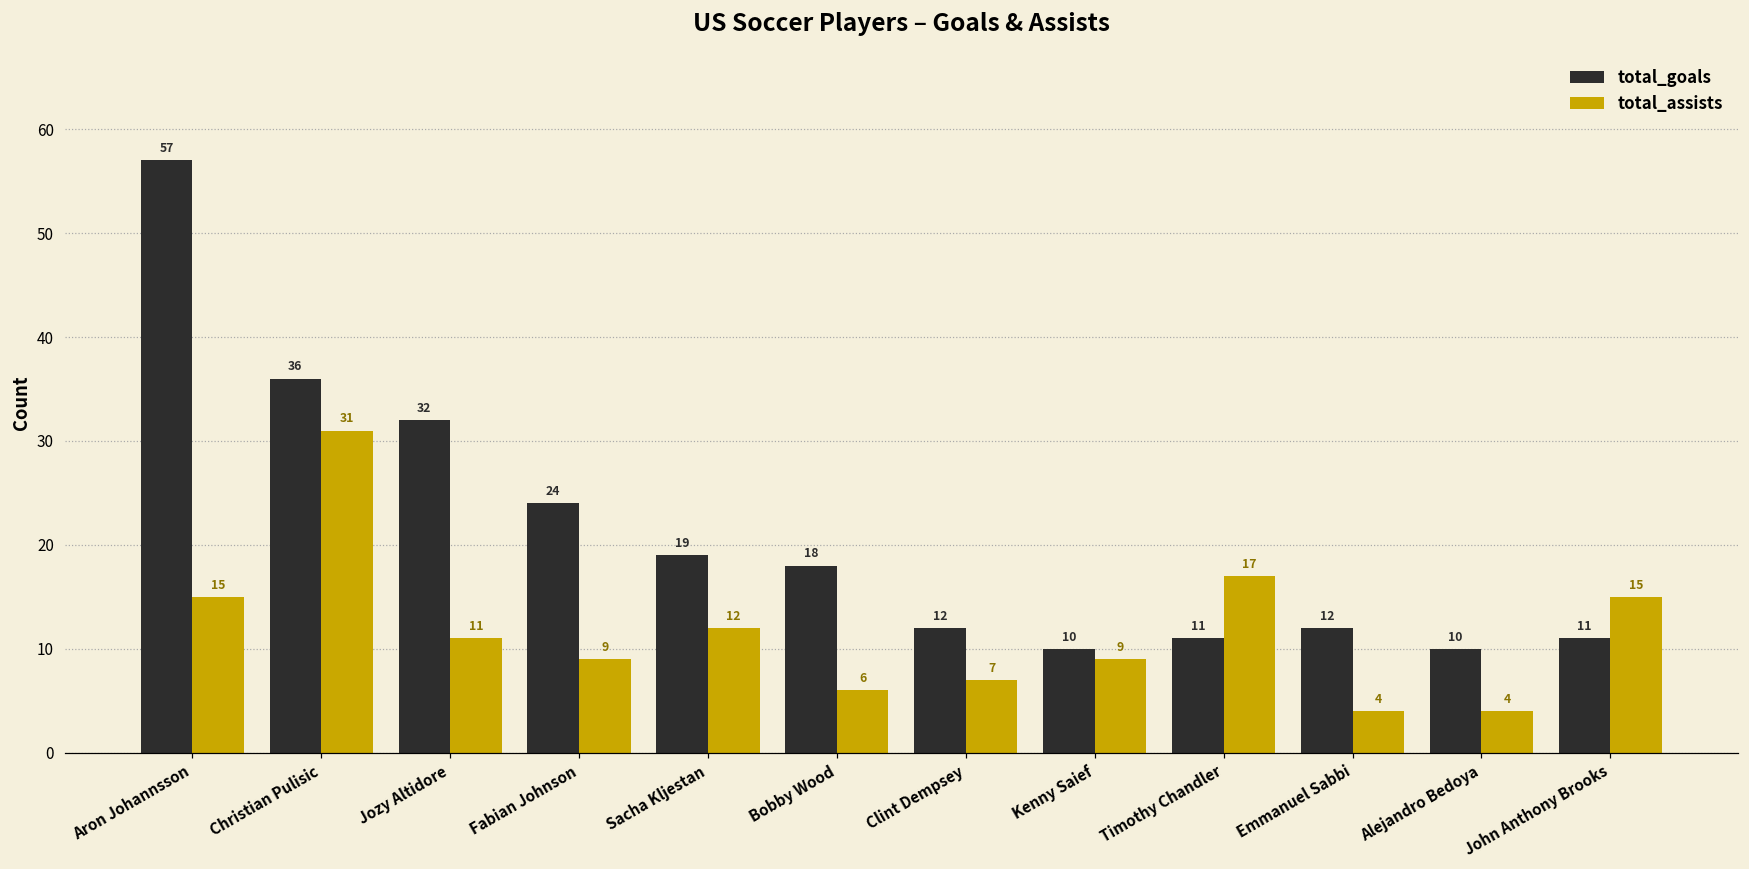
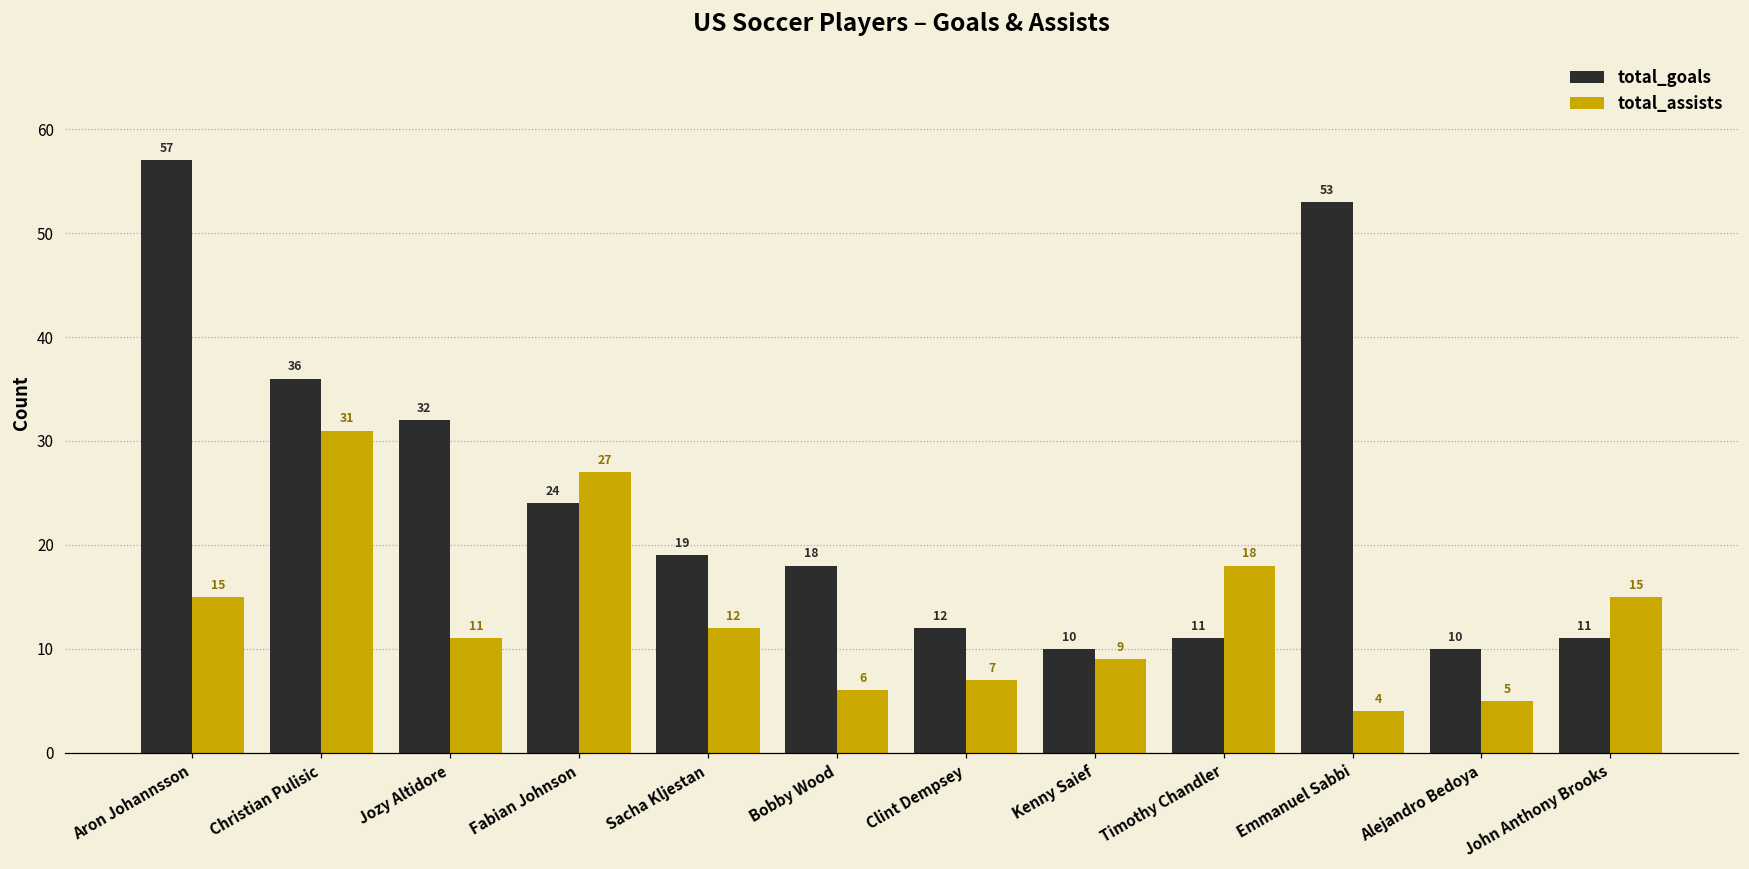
total_assists, Fabian Johnson: 9 -> 27
total_assists, Timothy Chandler: 17 -> 18
total_goals, Emmanuel Sabbi: 12 -> 53
total_assists, Alejandro Bedoya: 4 -> 5
